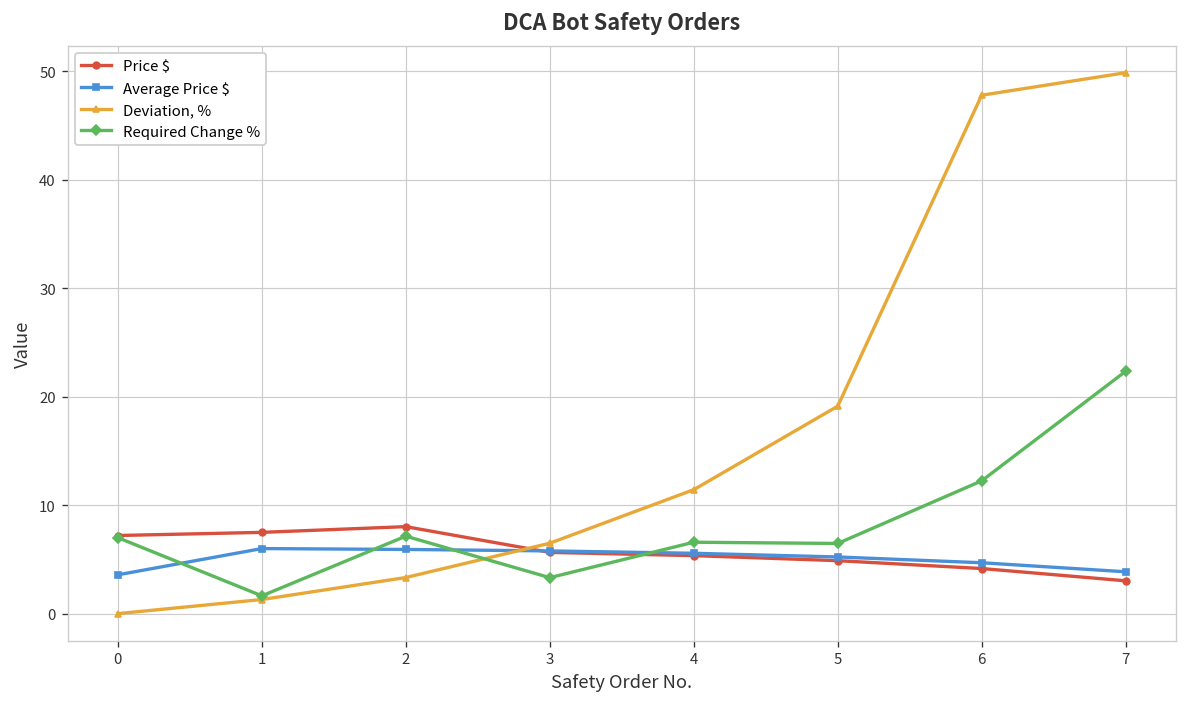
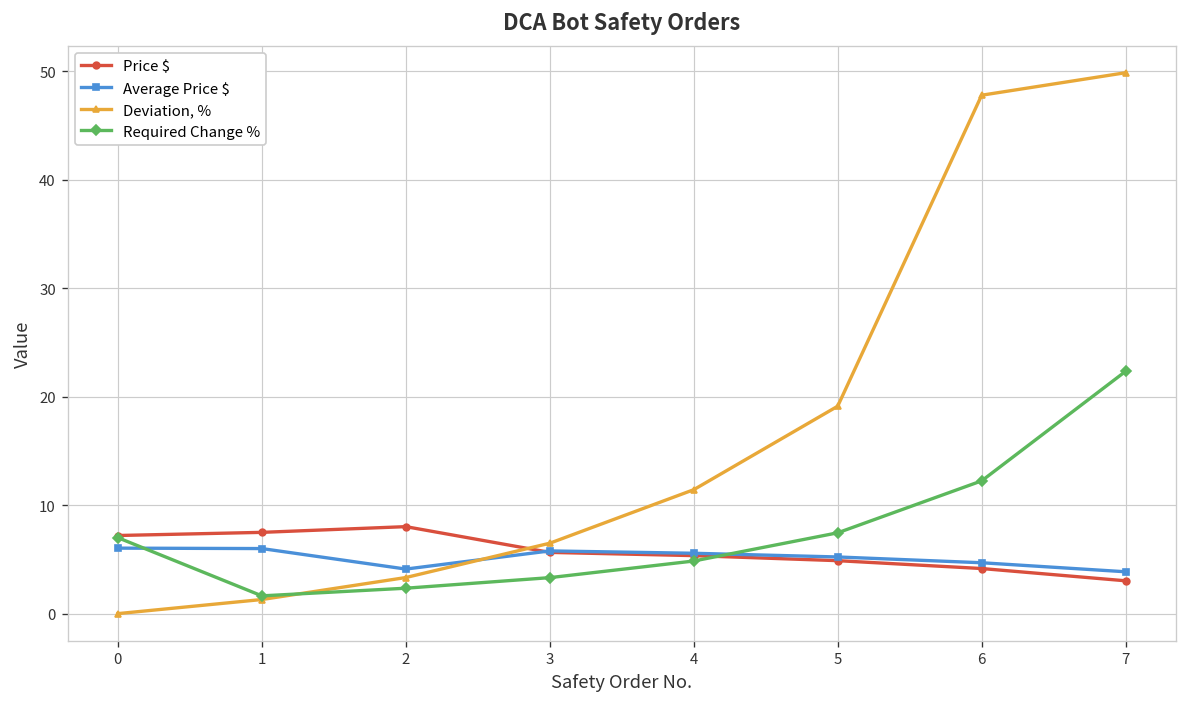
Average Price $, 0: 4 -> 6
Average Price $, 2: 6 -> 4
Required Change %, 2: 7 -> 2
Required Change %, 4: 7 -> 5
Required Change %, 5: 6 -> 7
